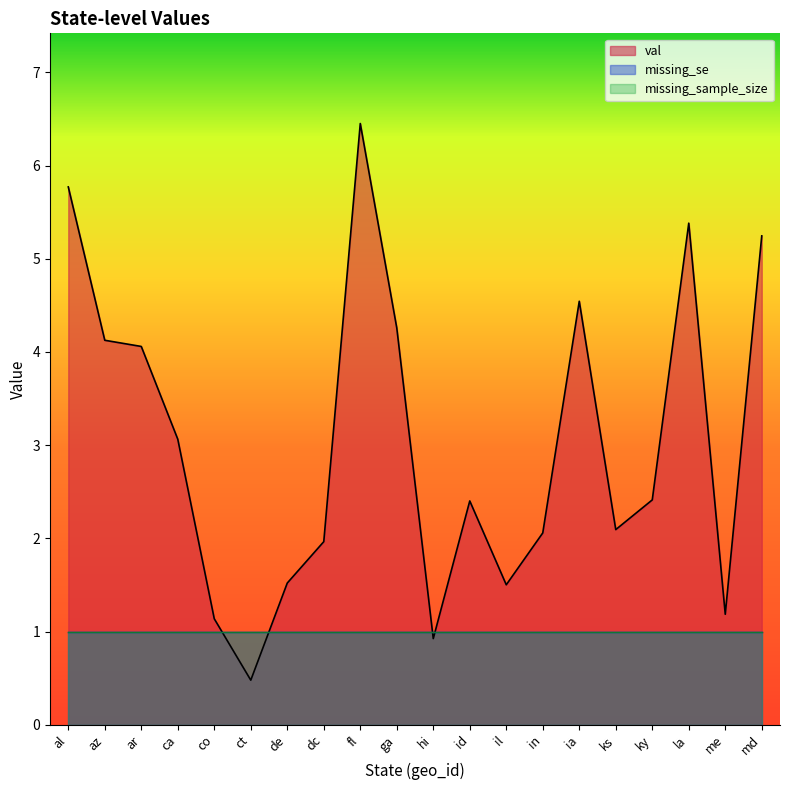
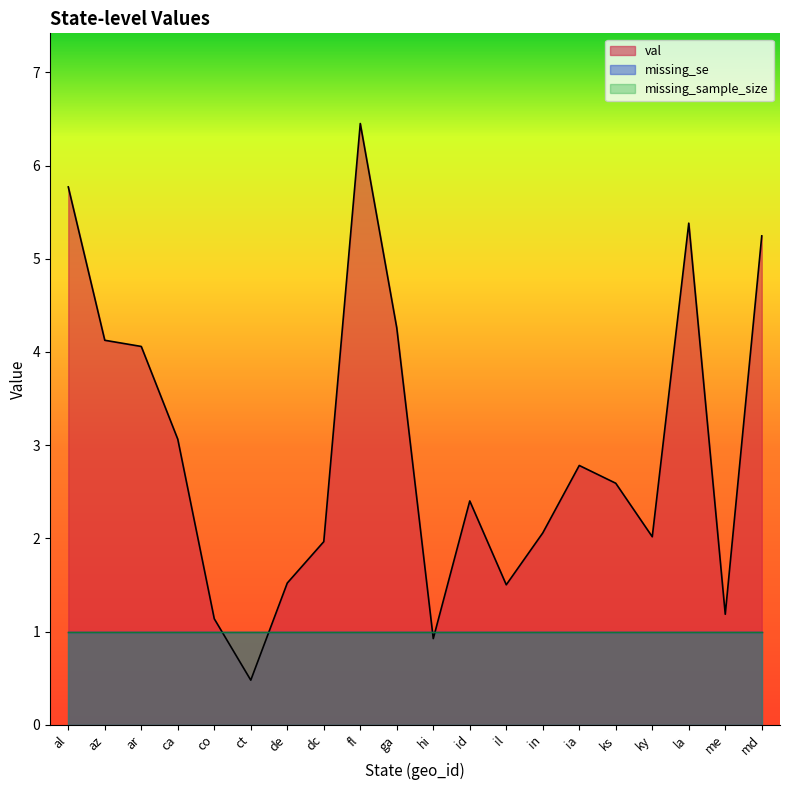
val, ia: 4.5 -> 2.8
val, ks: 2.1 -> 2.6
val, ky: 2.4 -> 2.0
